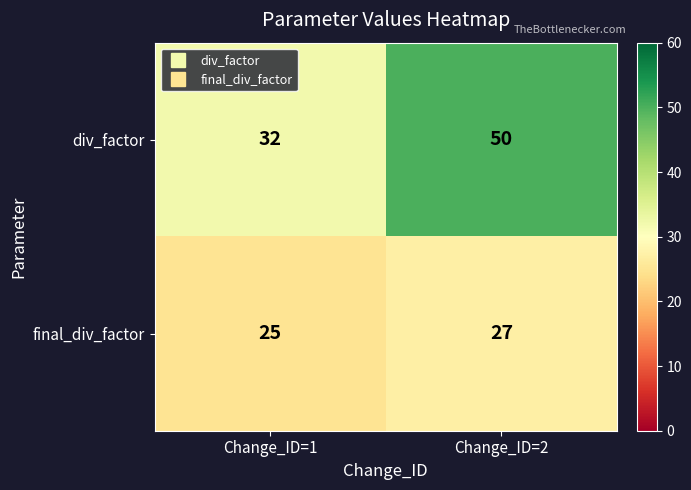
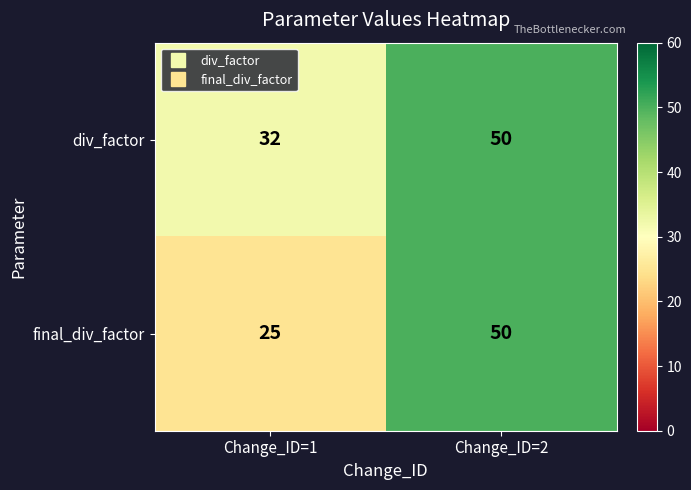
final_div_factor, Change_ID=2: 27 -> 50
